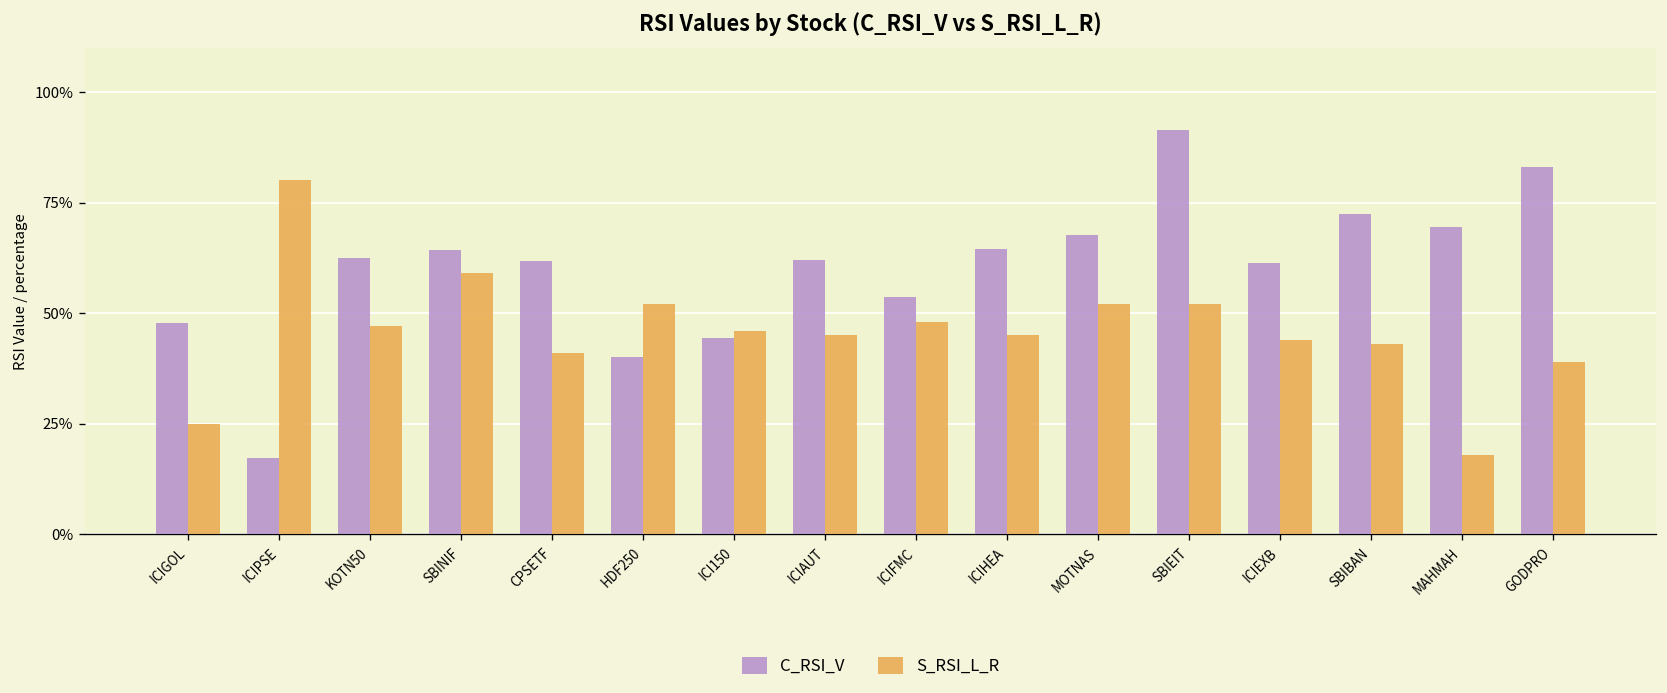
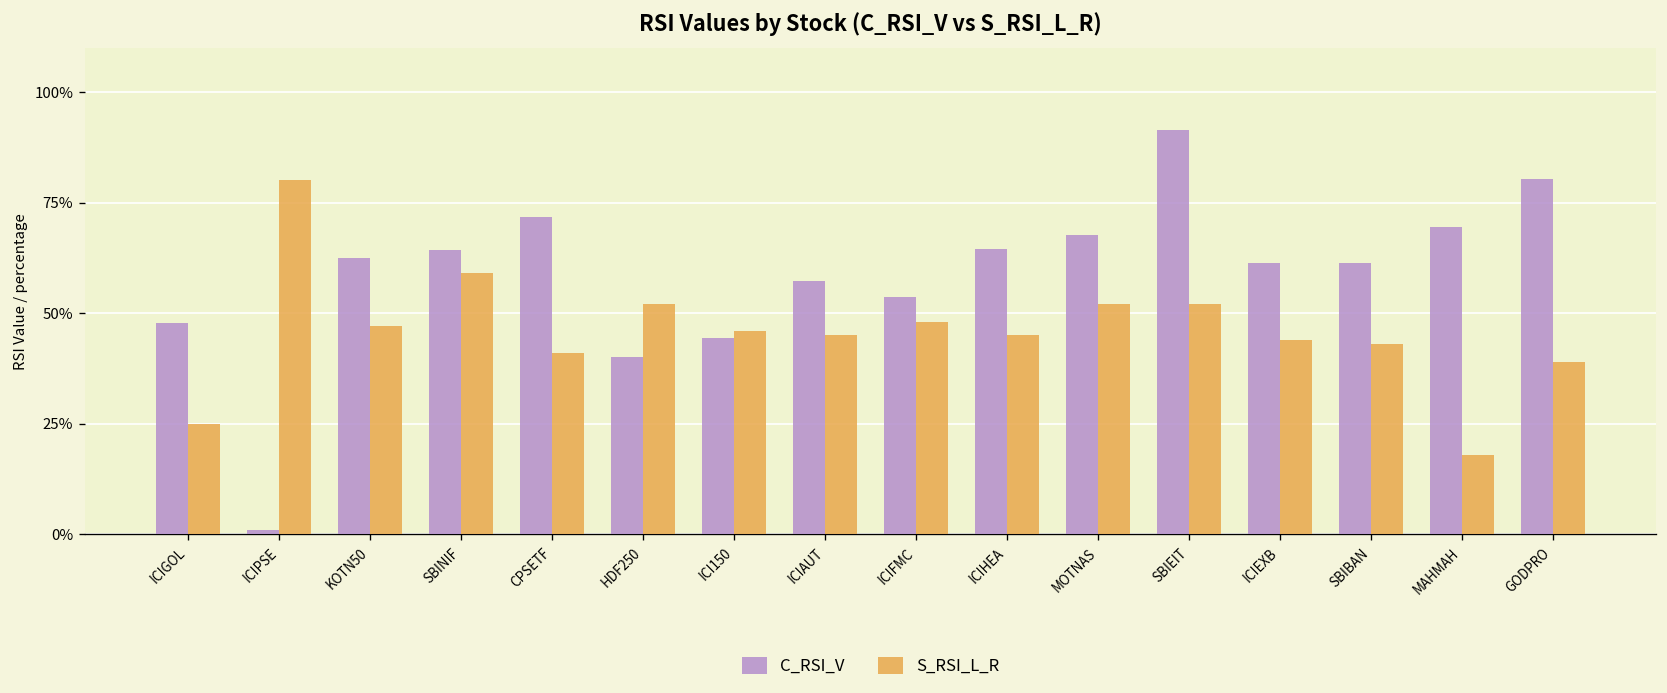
C_RSI_V, ICIPSE: 17% -> 1%
C_RSI_V, CPSETF: 62% -> 72%
C_RSI_V, ICIAUT: 62% -> 57%
C_RSI_V, SBIBAN: 72% -> 61%
C_RSI_V, GODPRO: 83% -> 80%
